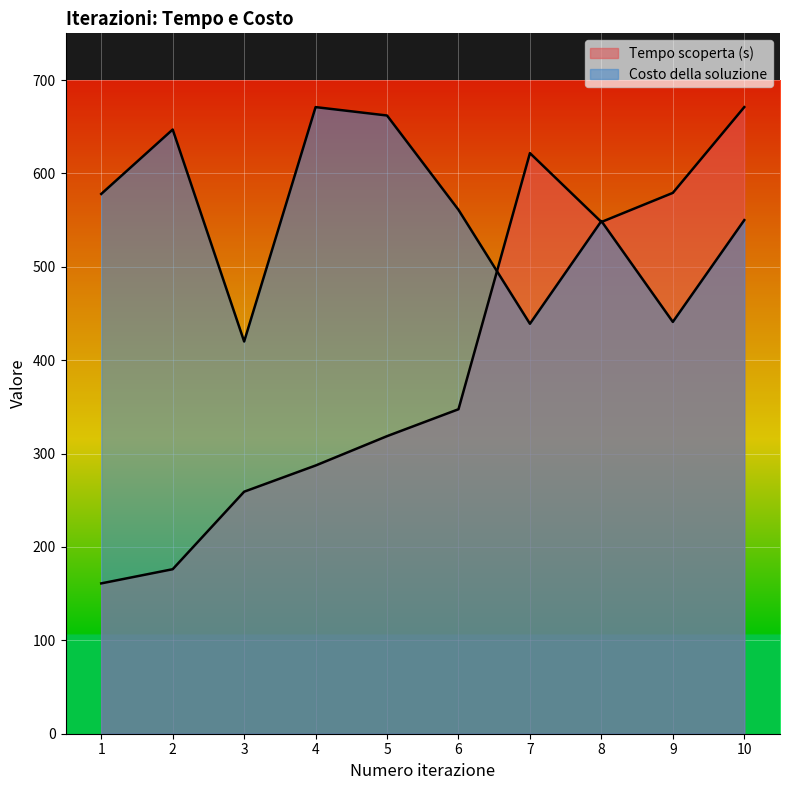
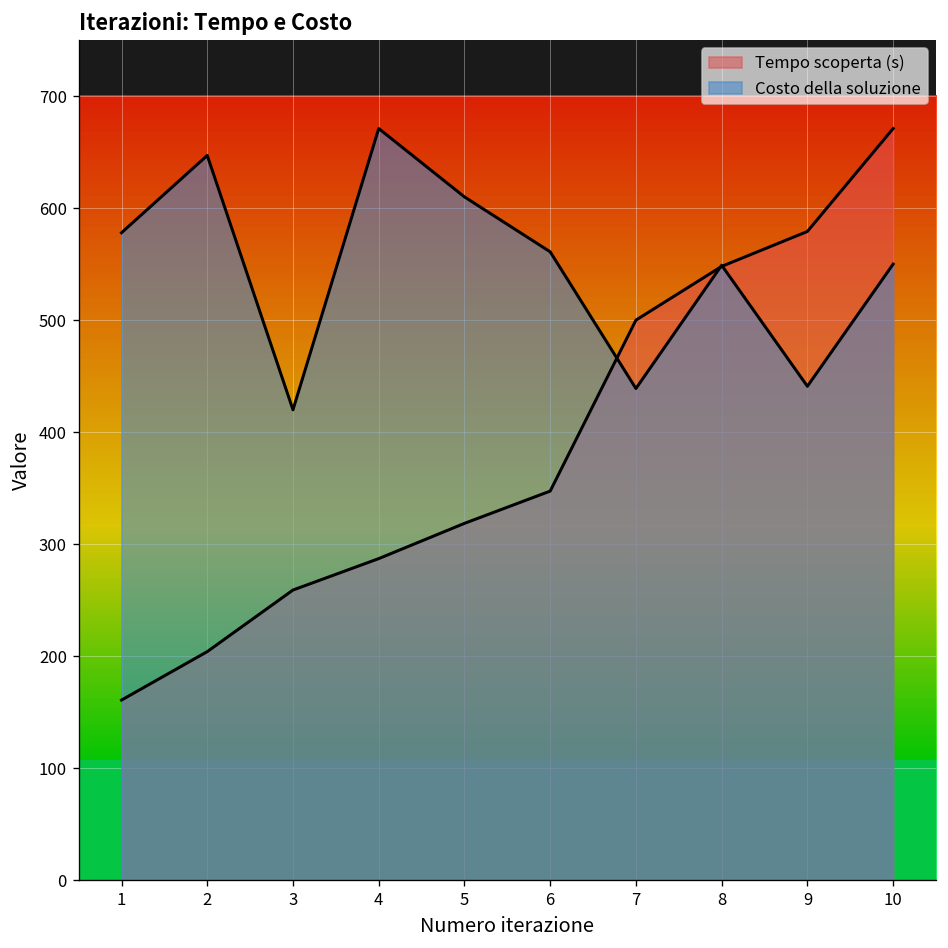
Tempo scoperta (s), 2: 180 -> 200
Costo della soluzione, 5: 660 -> 610
Tempo scoperta (s), 7: 620 -> 500
